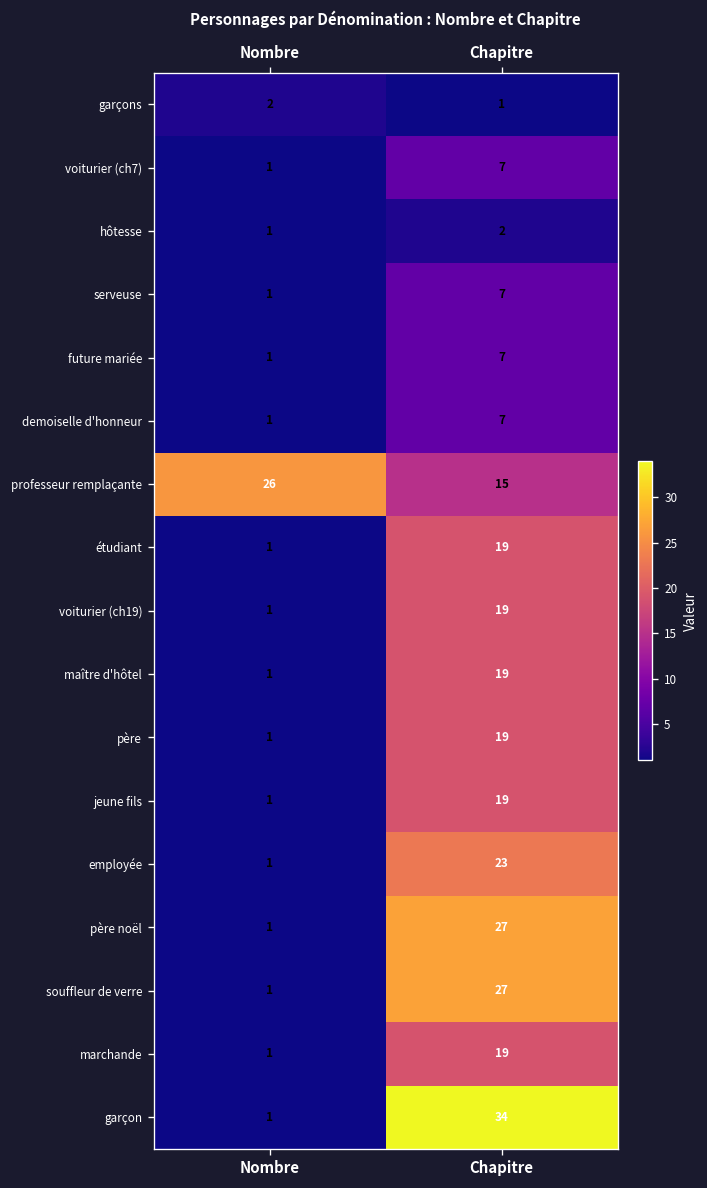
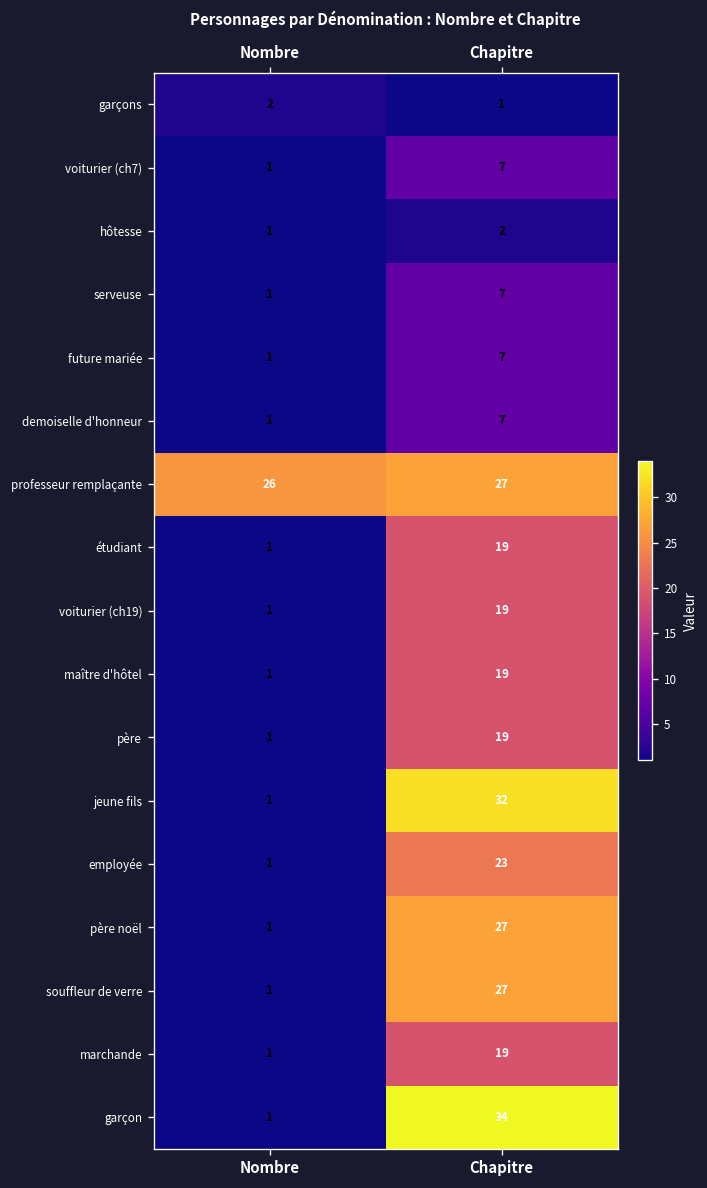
professeur remplaçante, Chapitre: 15 -> 27
jeune fils, Chapitre: 19 -> 32
